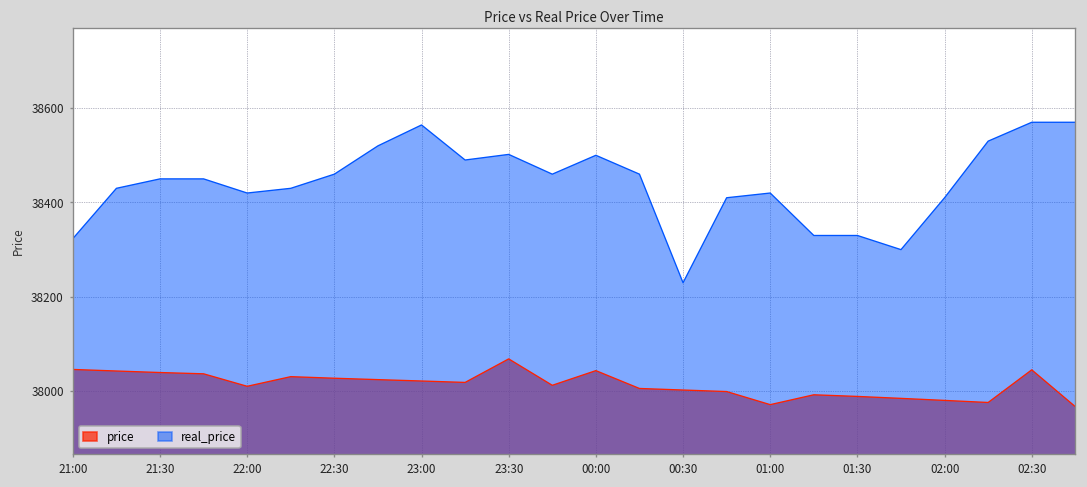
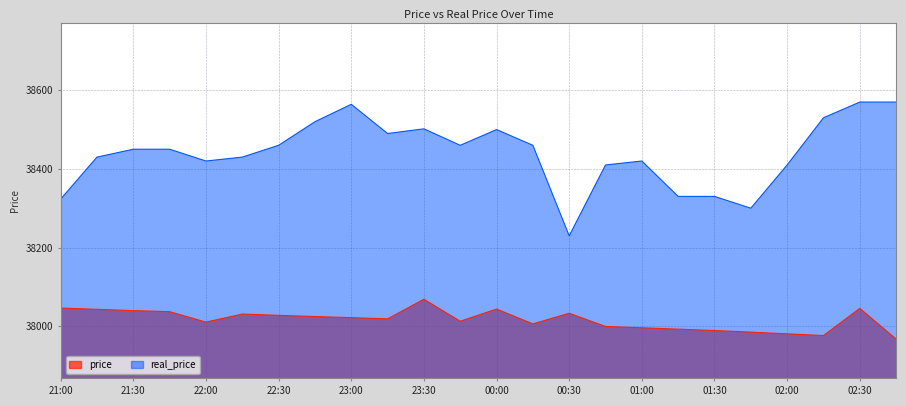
price, 00:30: 38000 -> 38030
price, 01:00: 37970 -> 38000
